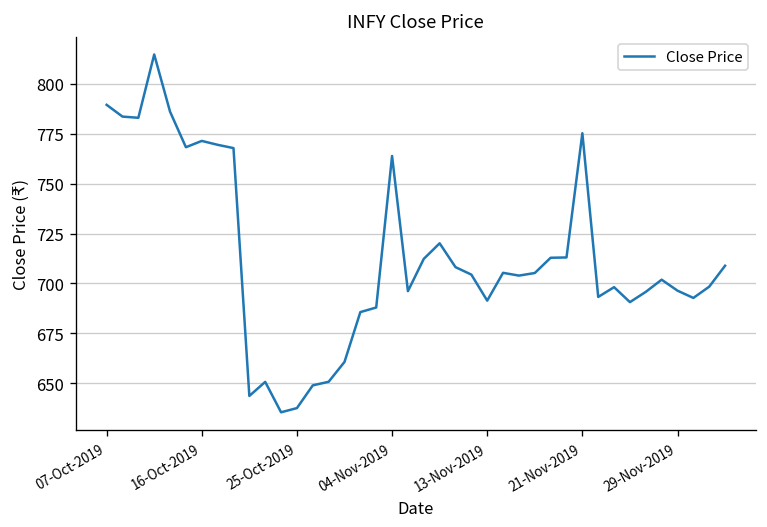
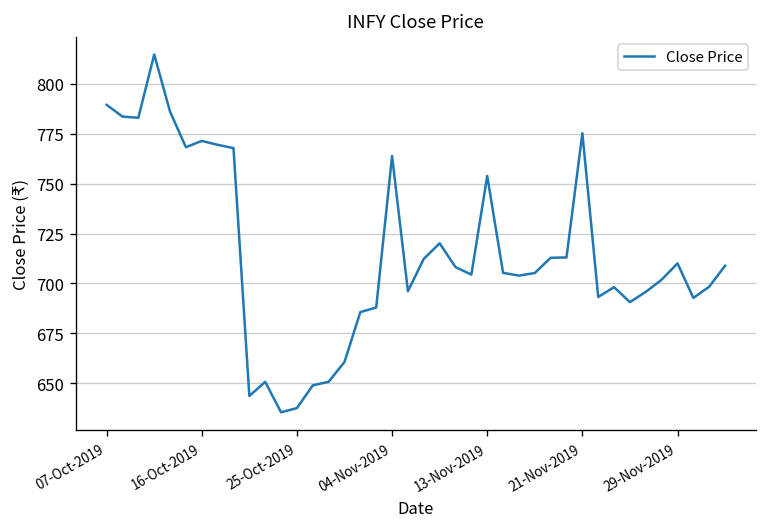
13-Nov-2019: 691 -> 754
29-Nov-2019: 696 -> 710
